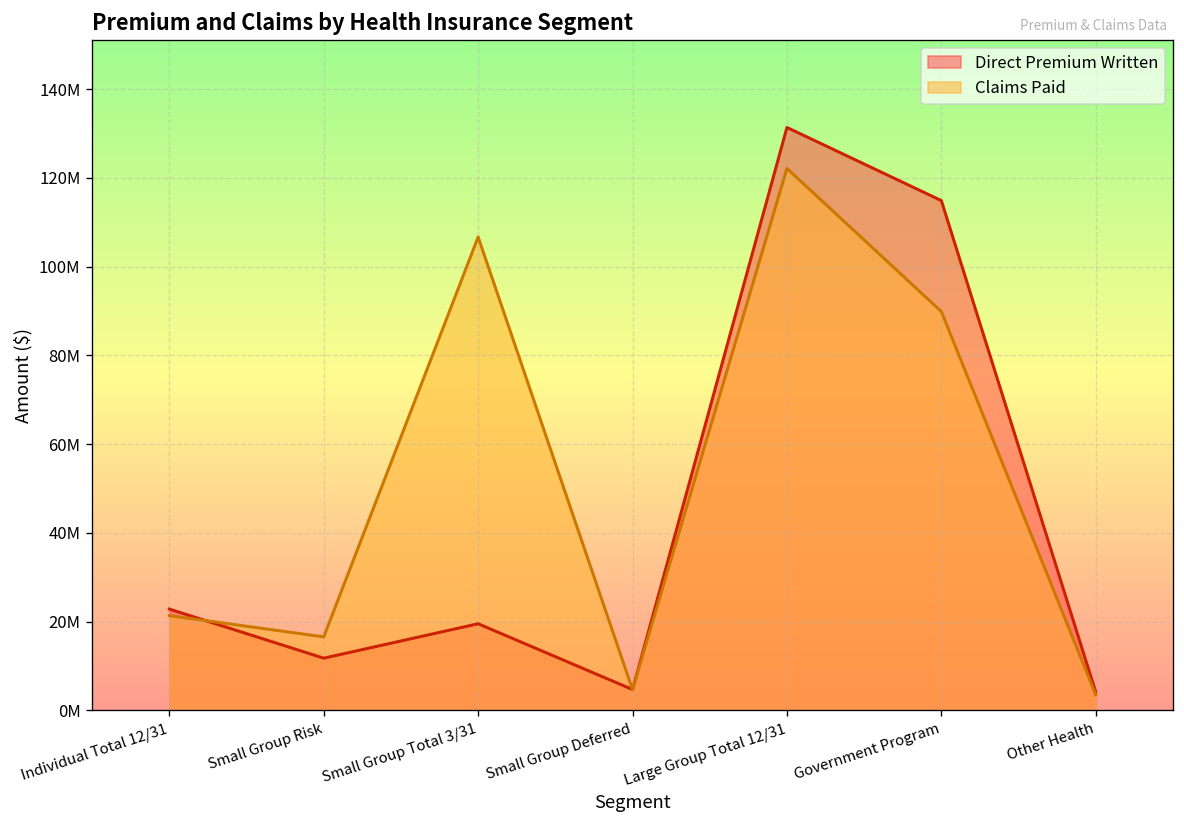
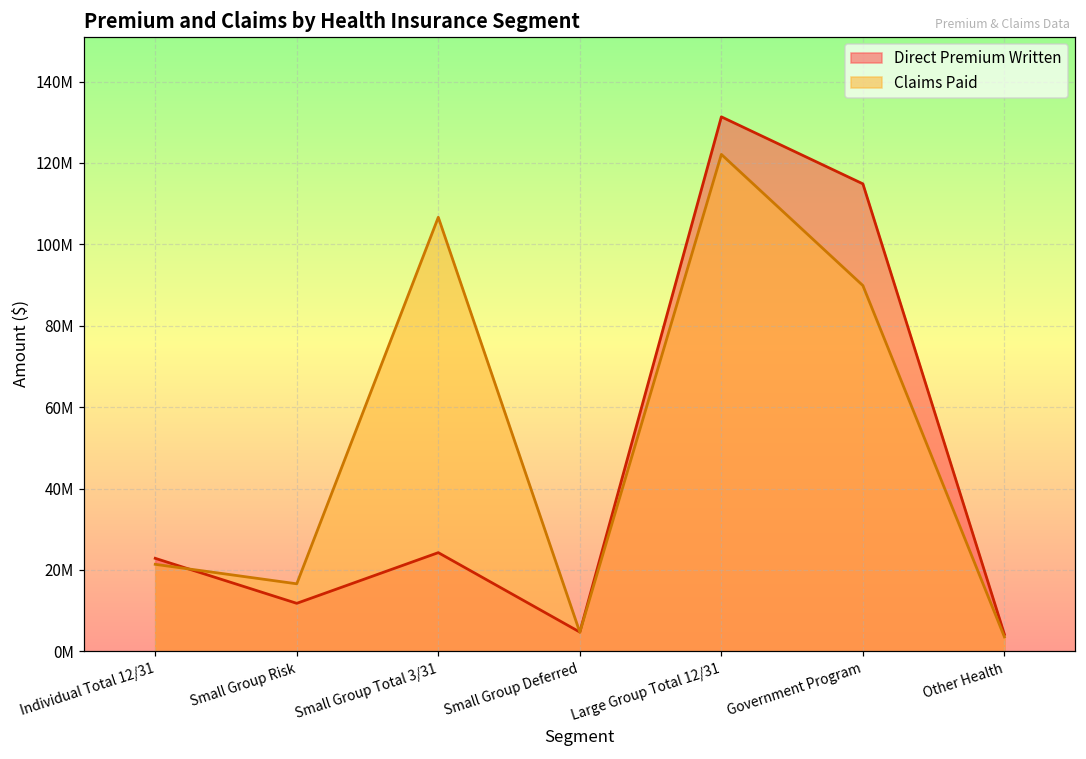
Direct Premium Written, Small Group Total 3/31: 20000000 -> 24000000
